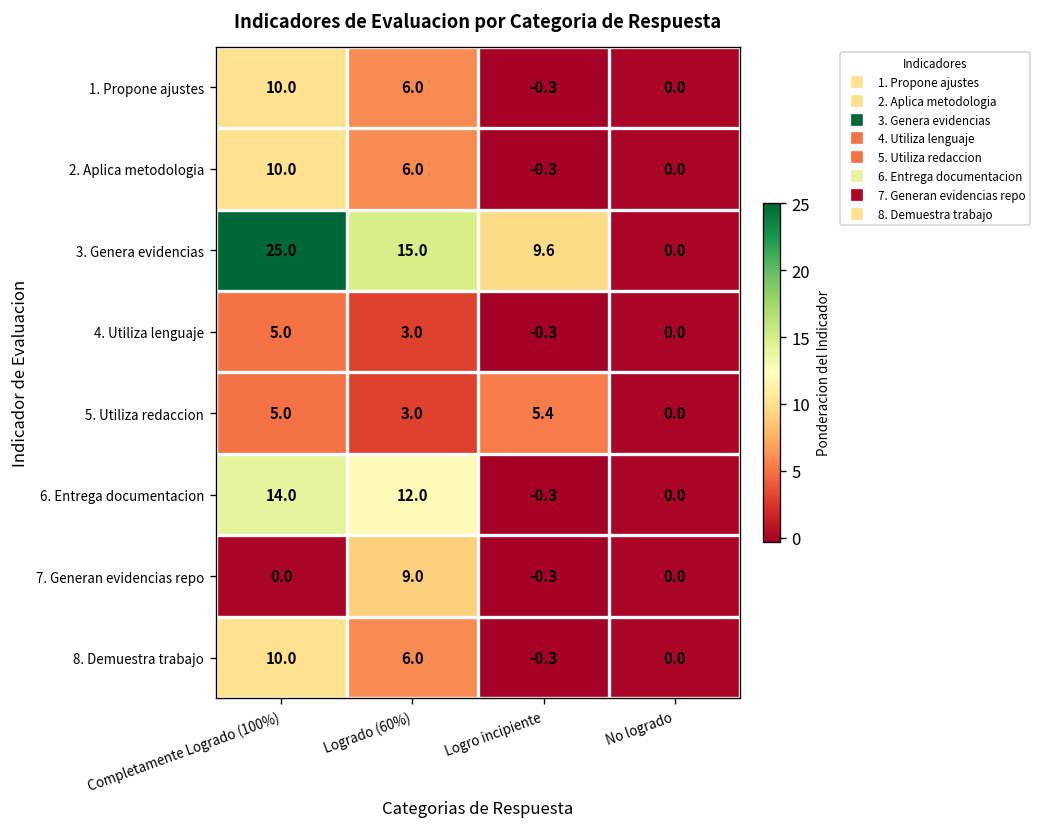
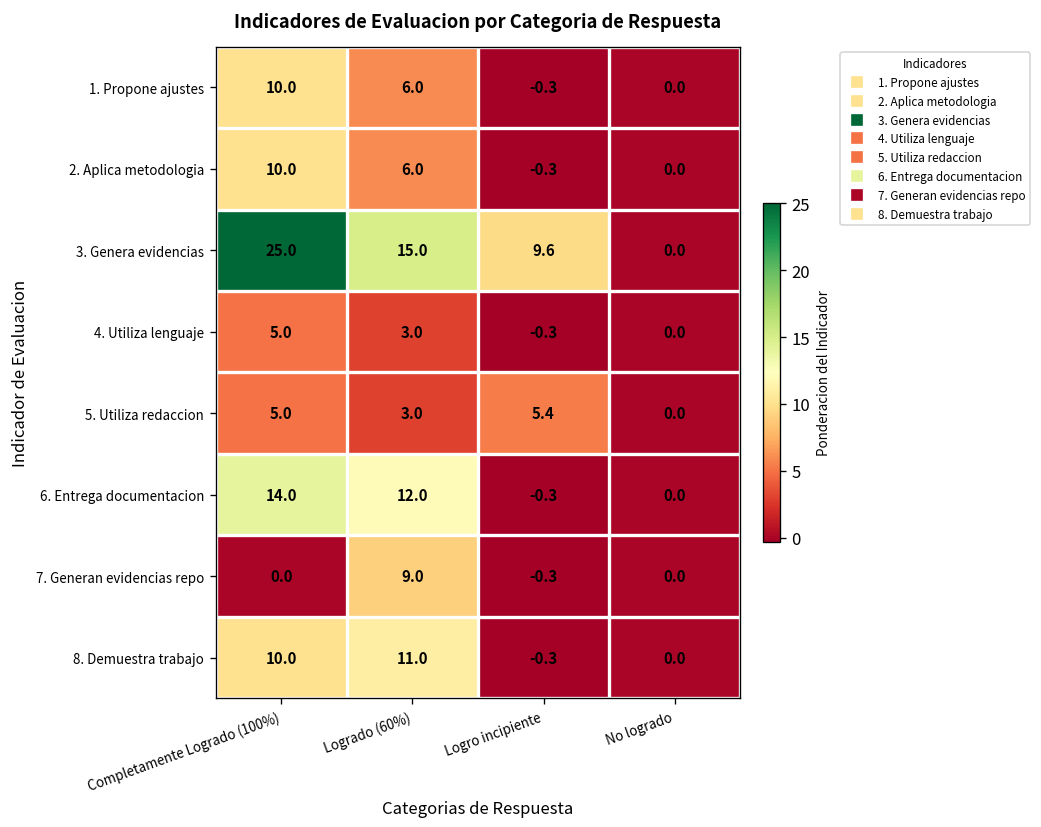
8. Demuestra trabajo, Logrado (60%): 6.0 -> 11.0
